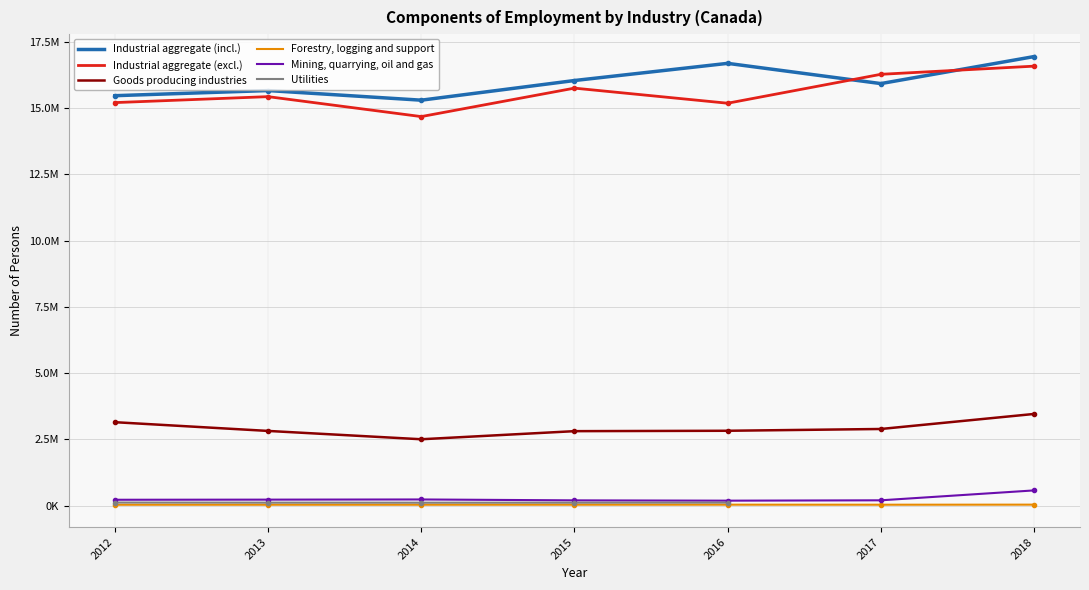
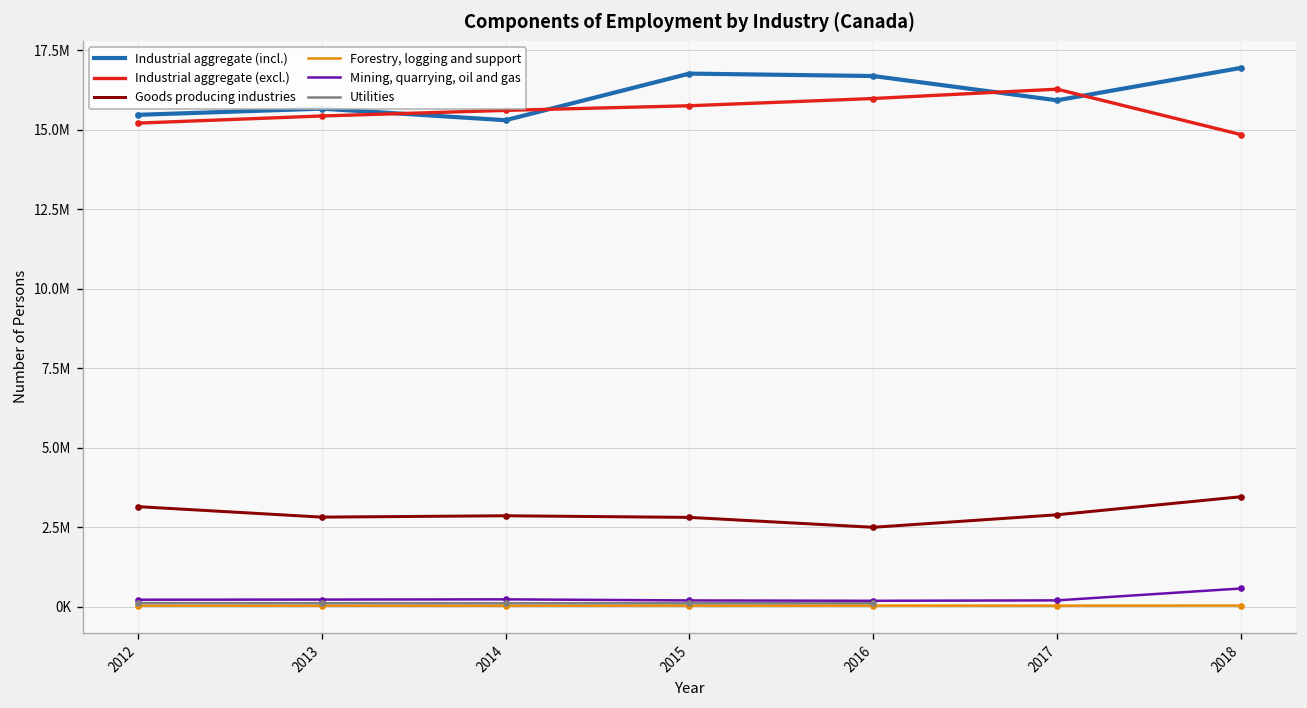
Industrial aggregate (excl.), 2014: 14700000 -> 15600000
Goods producing industries, 2014: 2500000 -> 2900000
Industrial aggregate (incl.), 2015: 16000000 -> 16800000
Industrial aggregate (excl.), 2016: 15200000 -> 16000000
Goods producing industries, 2016: 2800000 -> 2500000
Industrial aggregate (excl.), 2018: 16600000 -> 14900000
